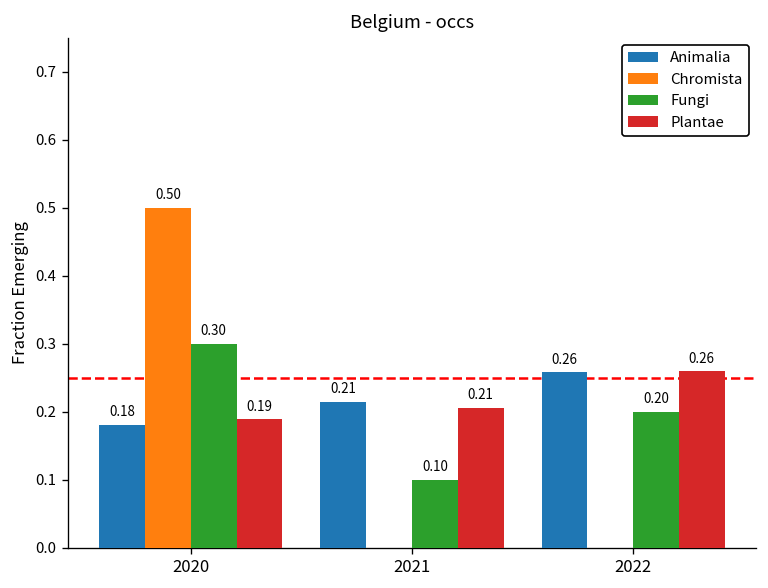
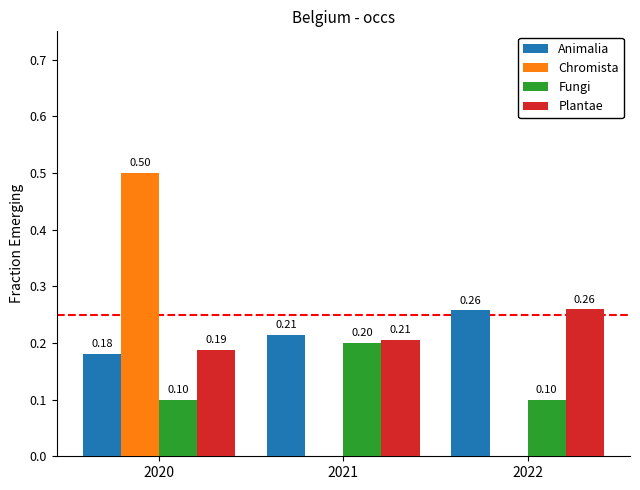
Fungi, 2020: 0.30 -> 0.10
Fungi, 2021: 0.10 -> 0.20
Fungi, 2022: 0.20 -> 0.10
